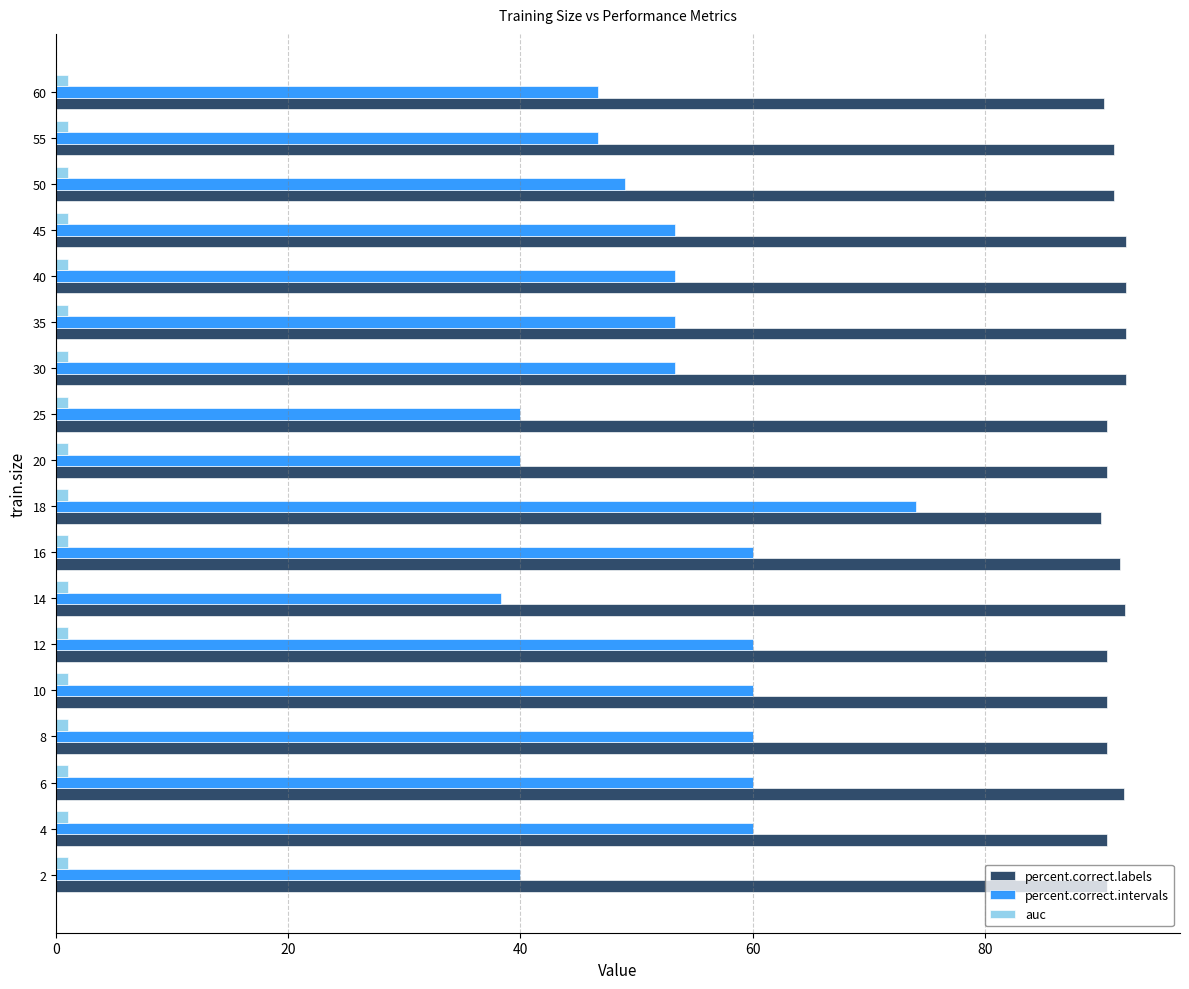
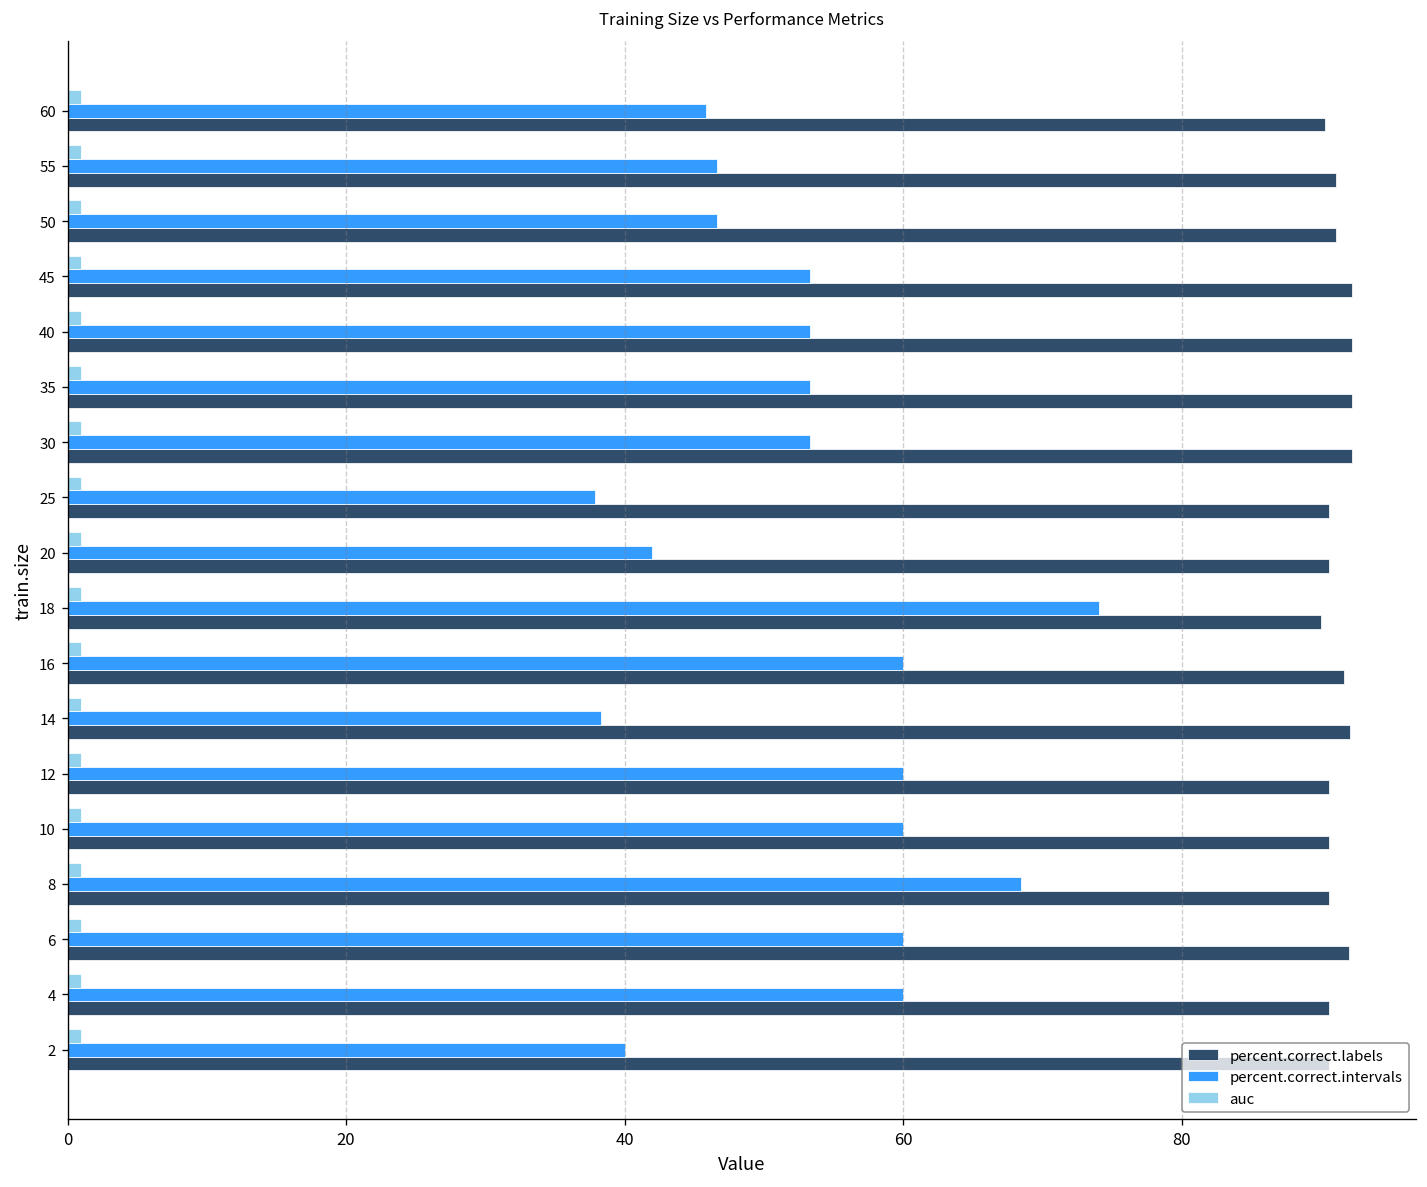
percent.correct.intervals, 60: 46.7 -> 45.9
percent.correct.intervals, 50: 49.0 -> 46.7
percent.correct.intervals, 25: 40.0 -> 37.9
percent.correct.intervals, 20: 40 -> 42
percent.correct.intervals, 8: 60.0 -> 68.5
